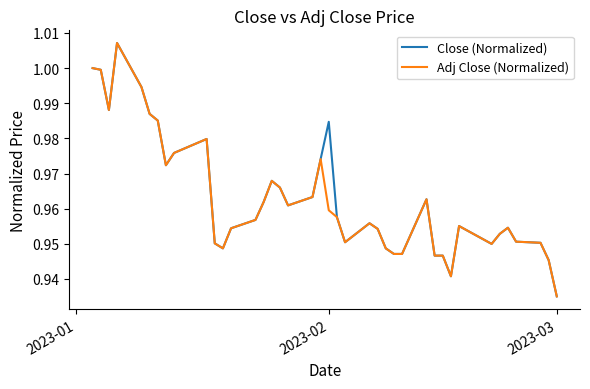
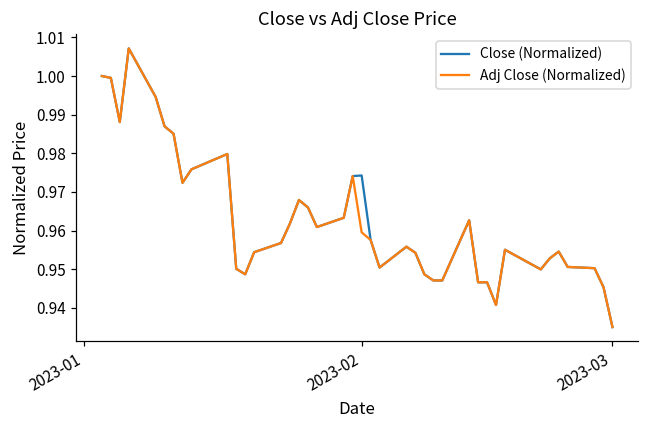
Close (Normalized), 2023-02: 0.985 -> 0.974
